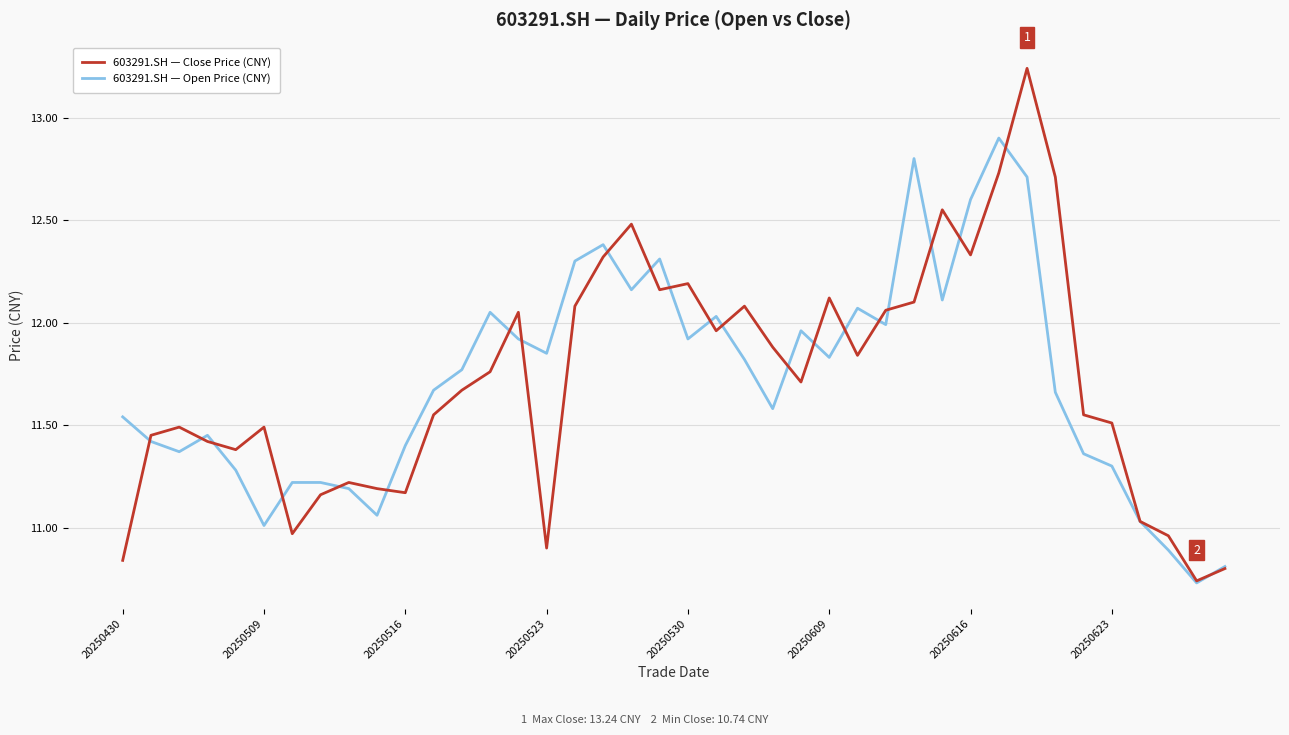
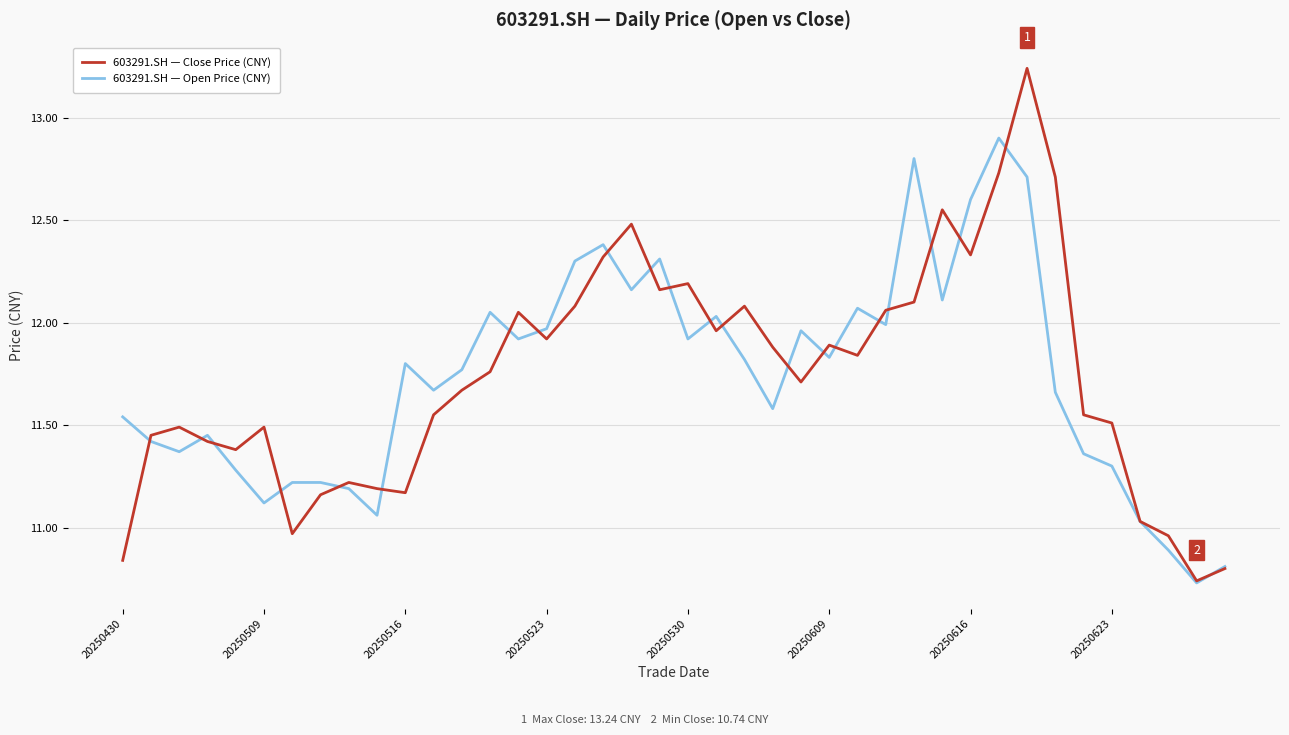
603291.SH — Open Price (CNY), 20250509: 11.01 -> 11.12
603291.SH — Open Price (CNY), 20250516: 11.4 -> 11.8
603291.SH — Close Price (CNY), 20250523: 10.90 -> 11.92
603291.SH — Open Price (CNY), 20250523: 11.85 -> 11.97
603291.SH — Close Price (CNY), 20250609: 12.12 -> 11.89
